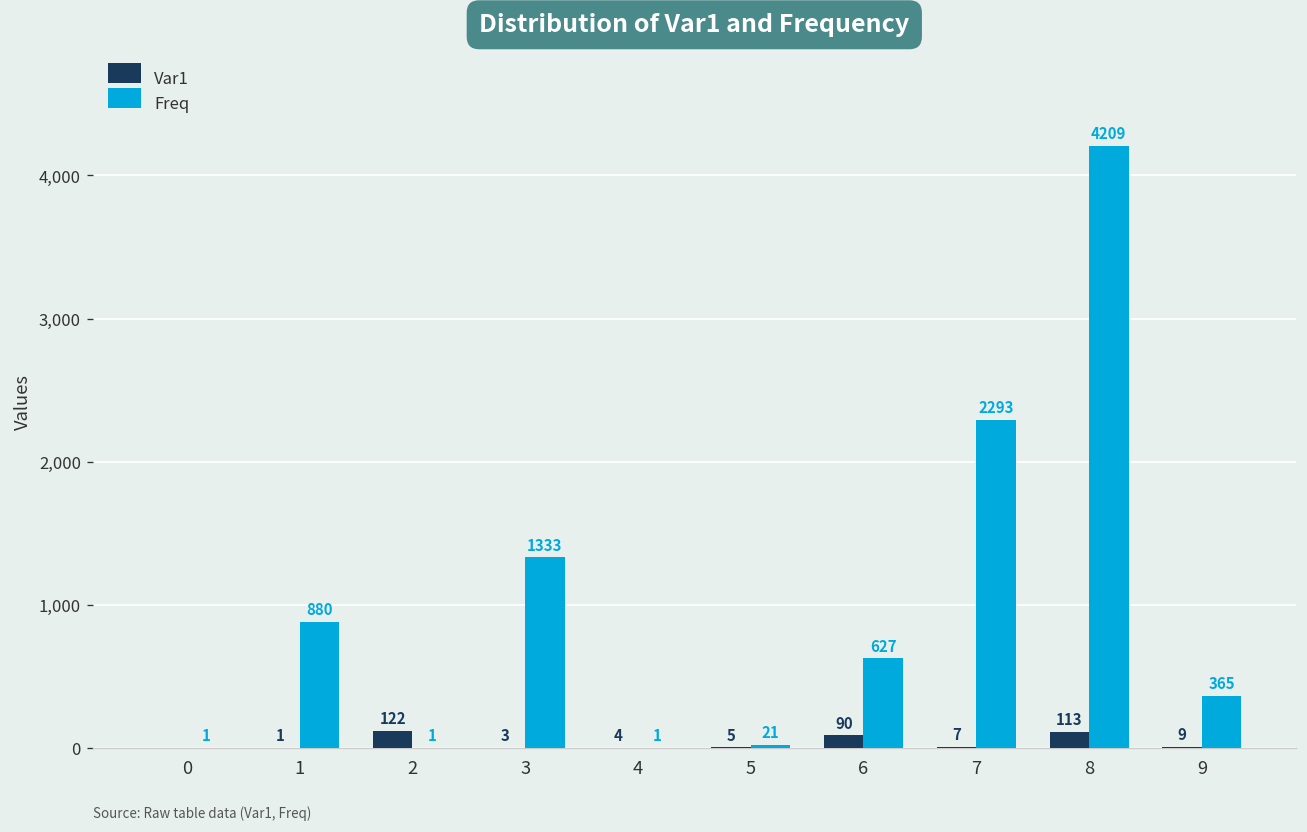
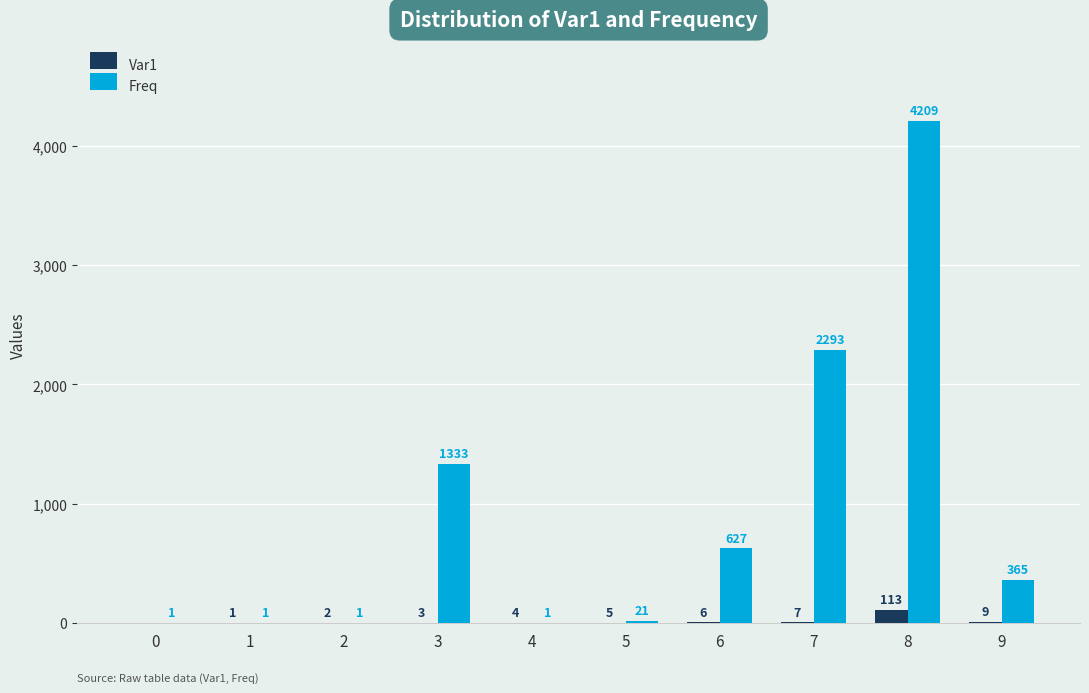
Freq, 1: 880 -> 1
Var1, 2: 122 -> 2
Var1, 6: 90 -> 6
